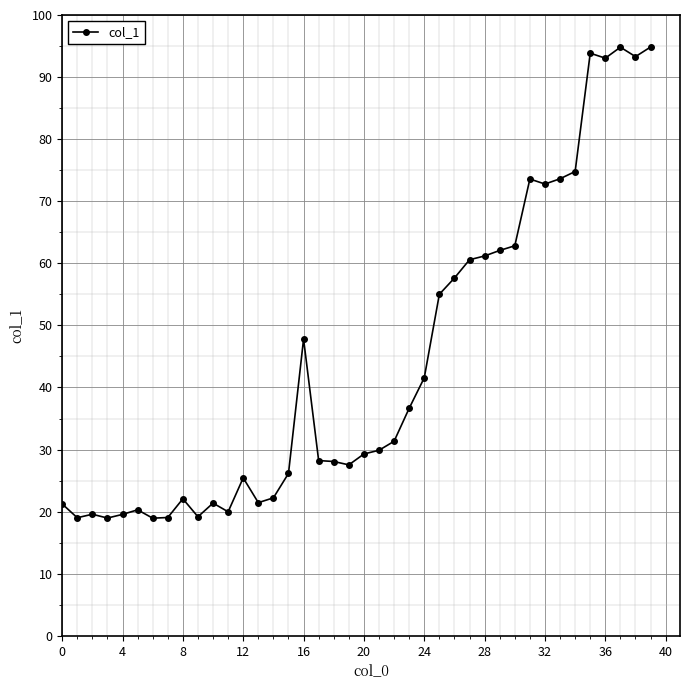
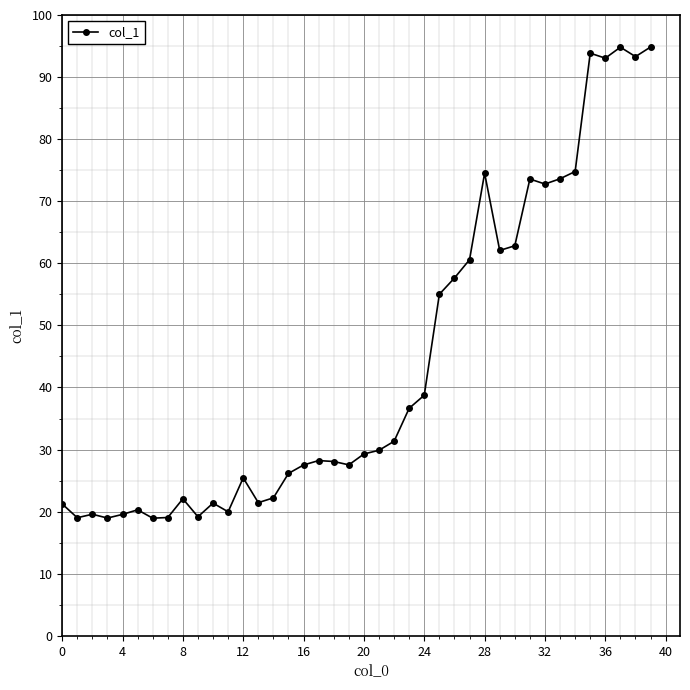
16: 48 -> 28
24: 42 -> 39
28: 61 -> 75
